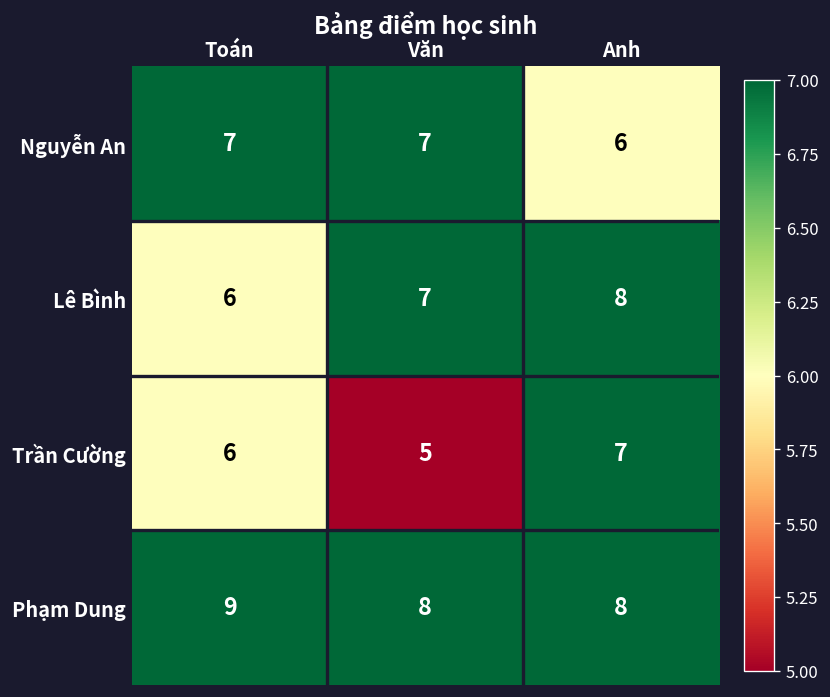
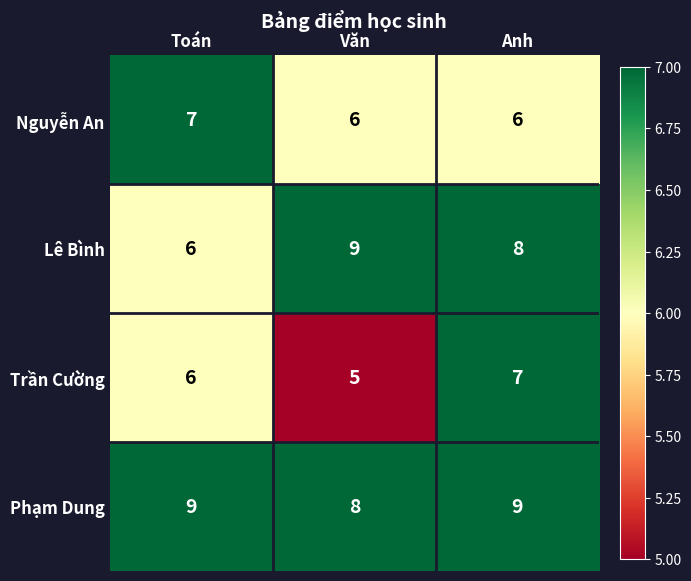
Nguyễn An, Văn: 7 -> 6
Lê Bình, Văn: 7 -> 9
Phạm Dung, Anh: 8 -> 9
